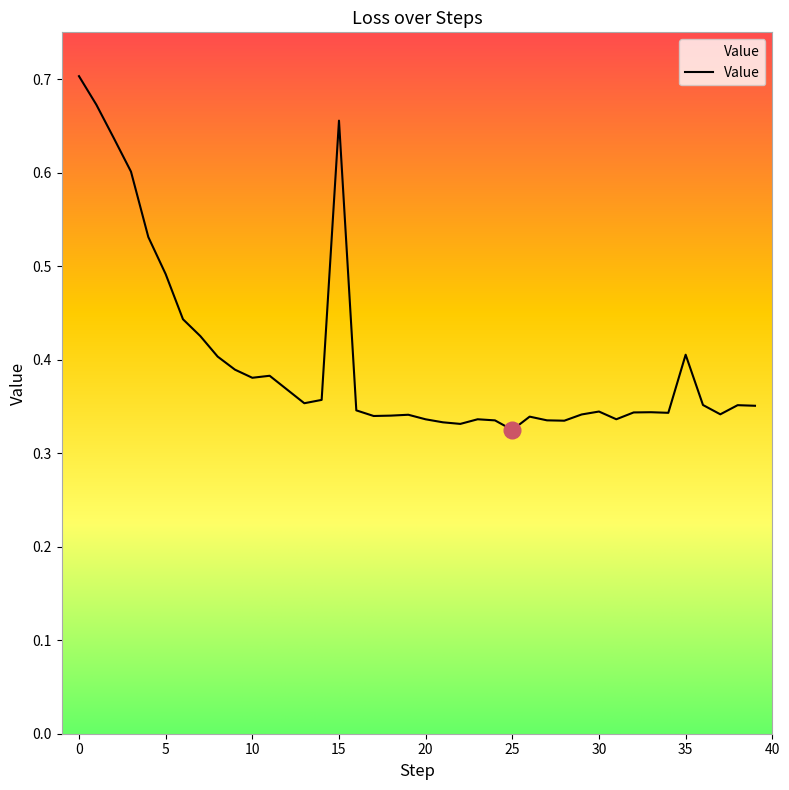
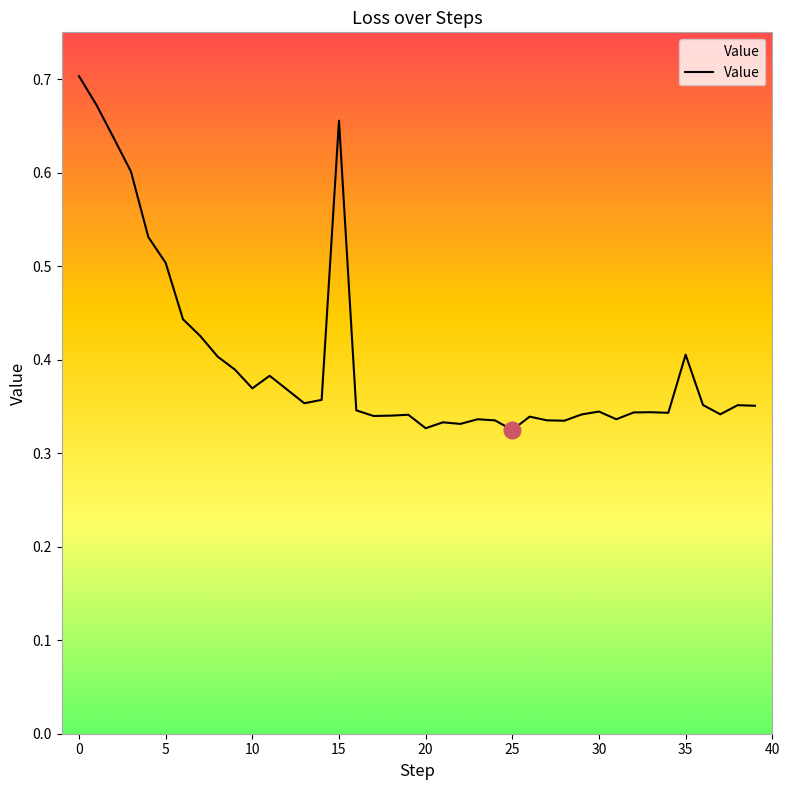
Value, 5: 0.49 -> 0.50
Value, 10: 0.38 -> 0.37
Value, 20: 0.34 -> 0.33
